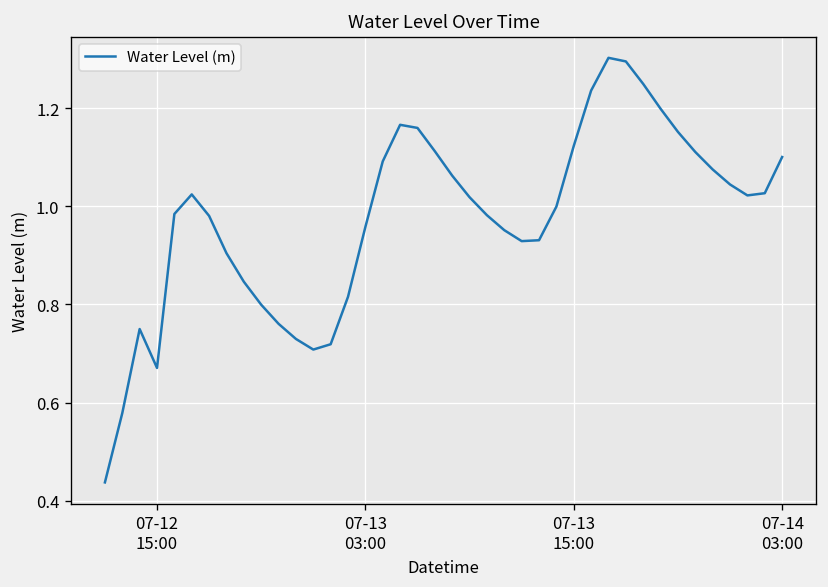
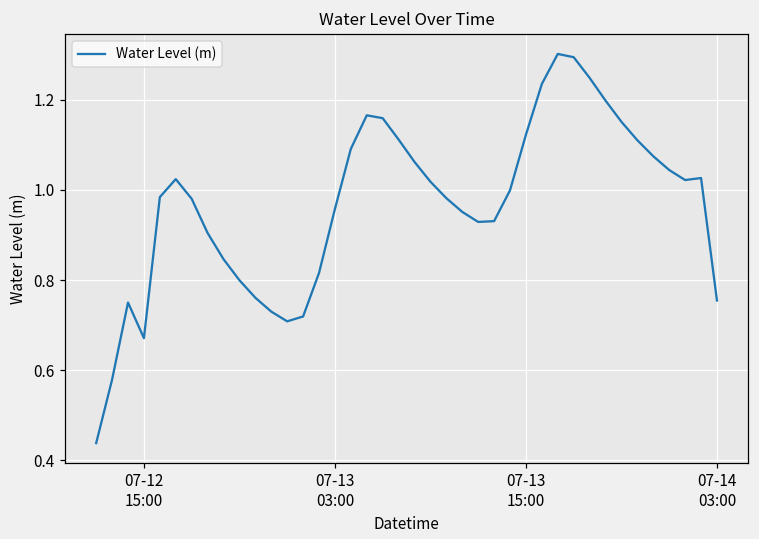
07-14 03:00: 1.10 -> 0.75
